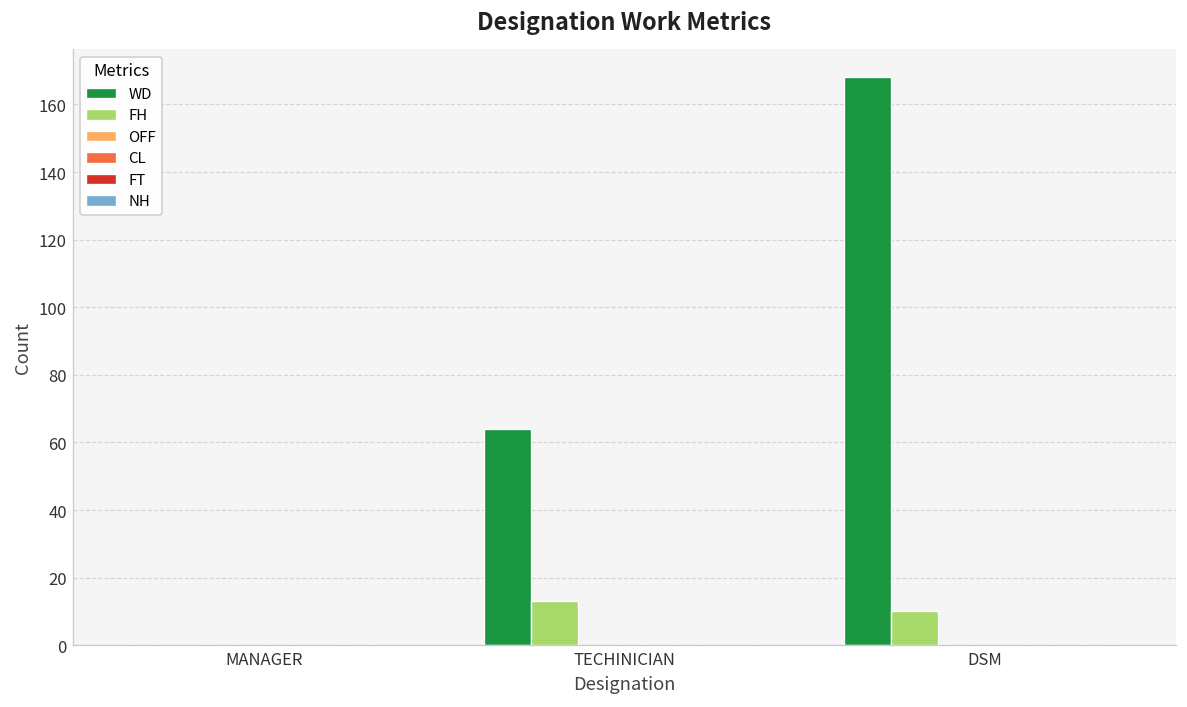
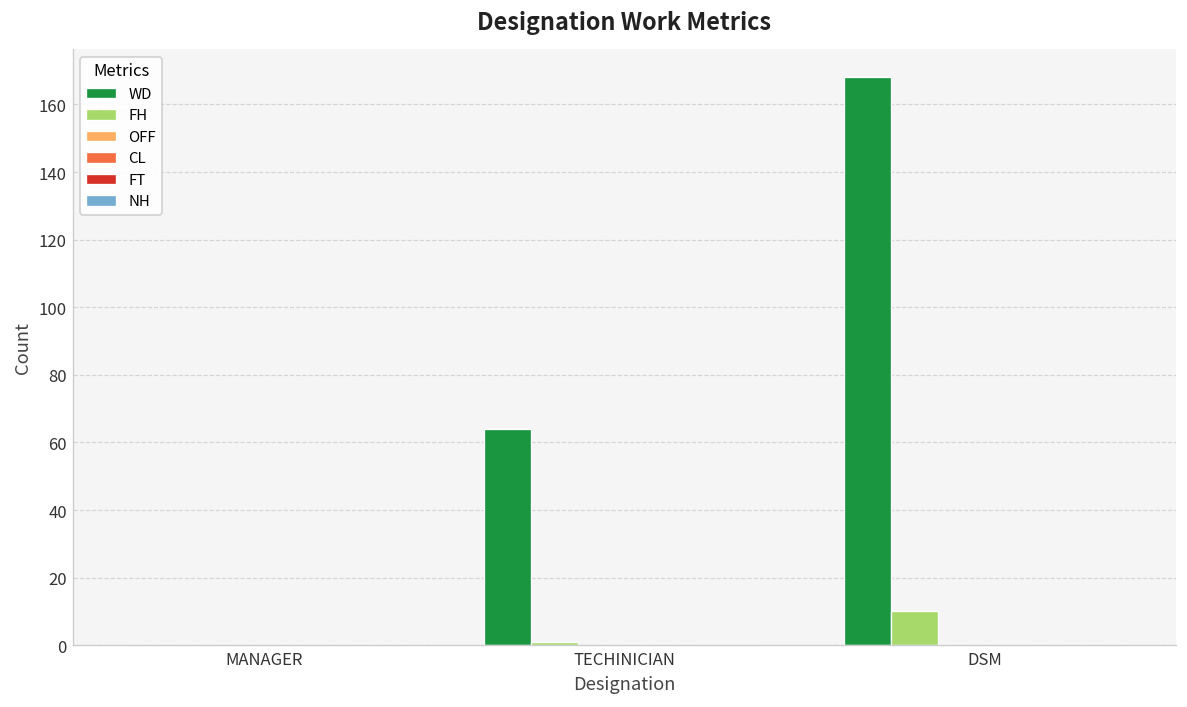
FH, TECHINICIAN: 13 -> 1
